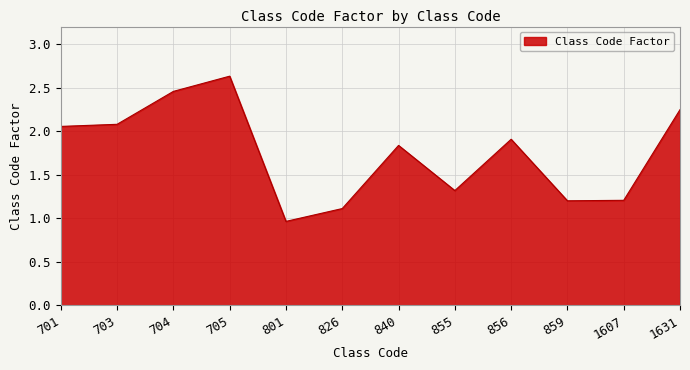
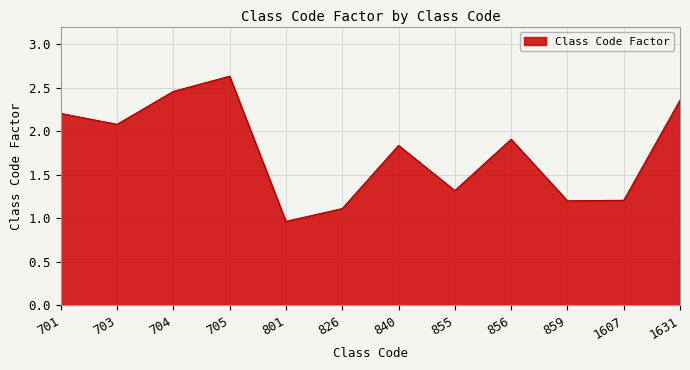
701: 2.1 -> 2.2
1631: 2.2 -> 2.4
